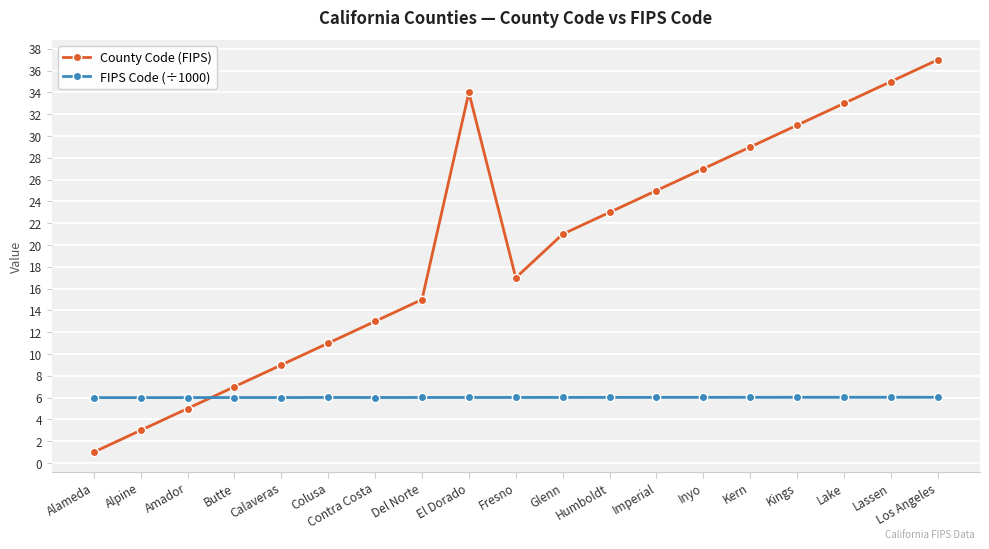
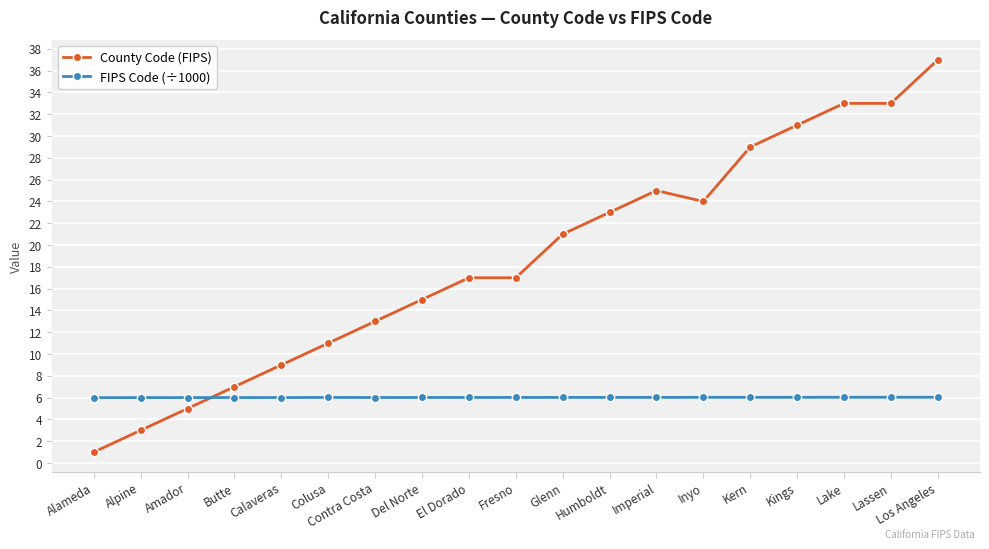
County Code (FIPS), El Dorado: 34 -> 17
County Code (FIPS), Inyo: 27 -> 24
County Code (FIPS), Lassen: 35 -> 33
